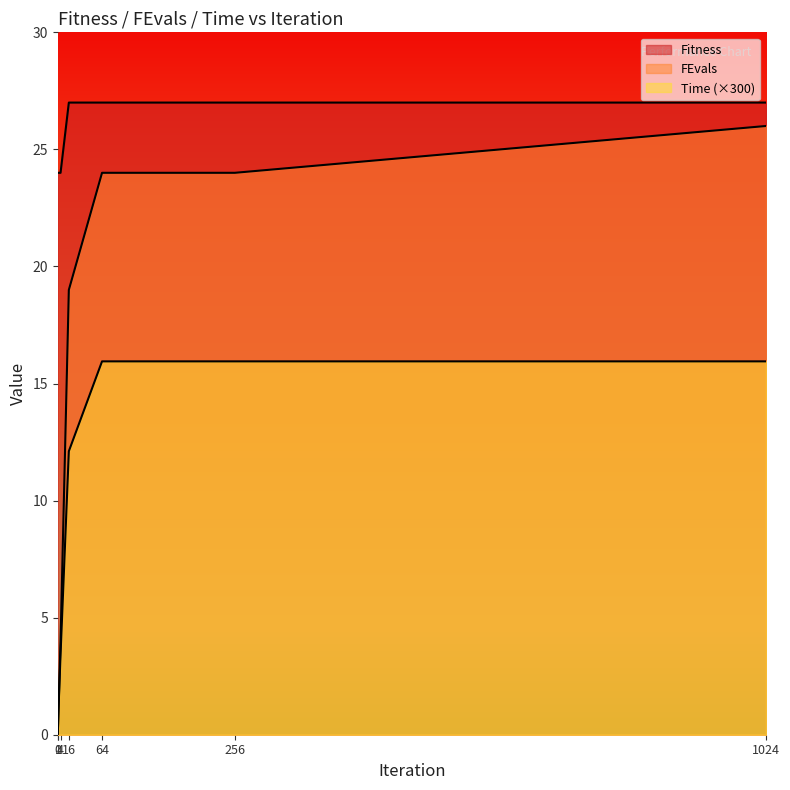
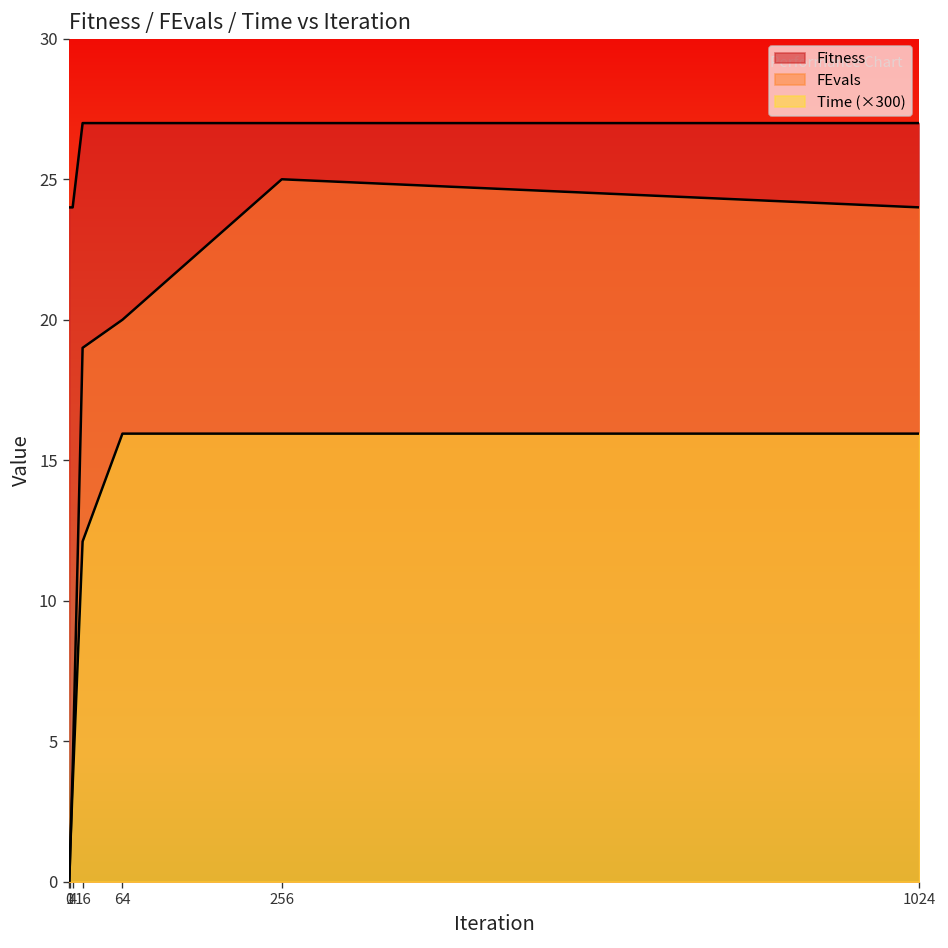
FEvals, 64: 24 -> 20
FEvals, 256: 24 -> 25
FEvals, 1024: 26 -> 24
